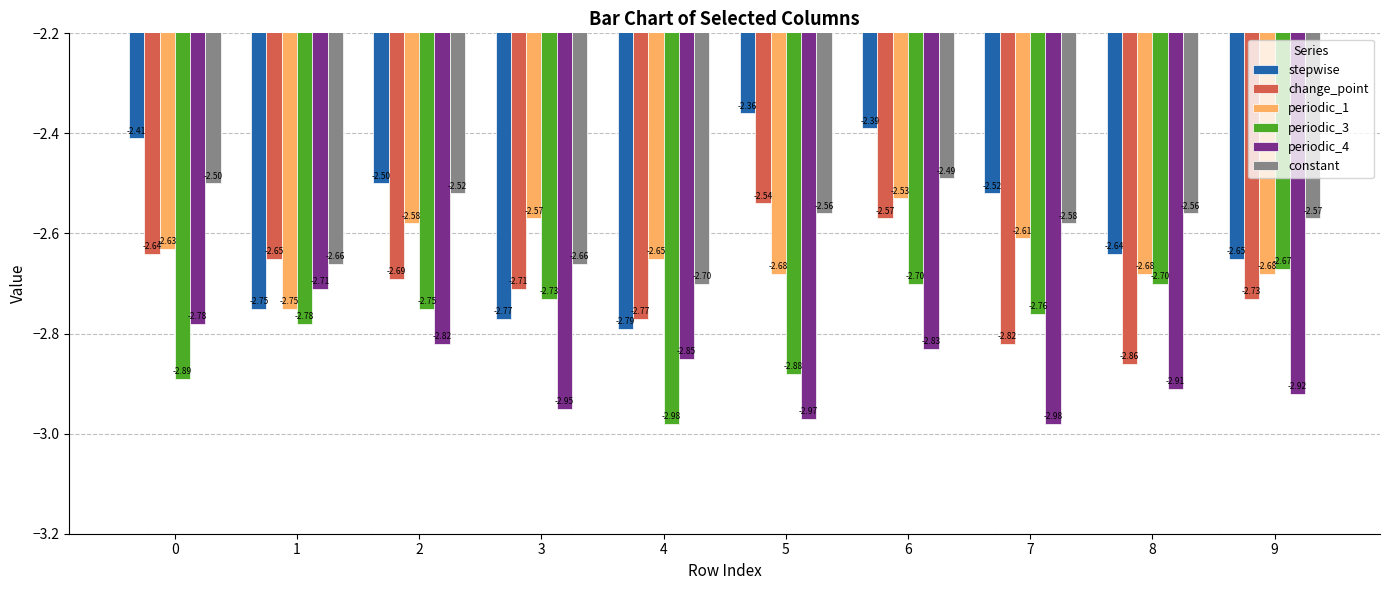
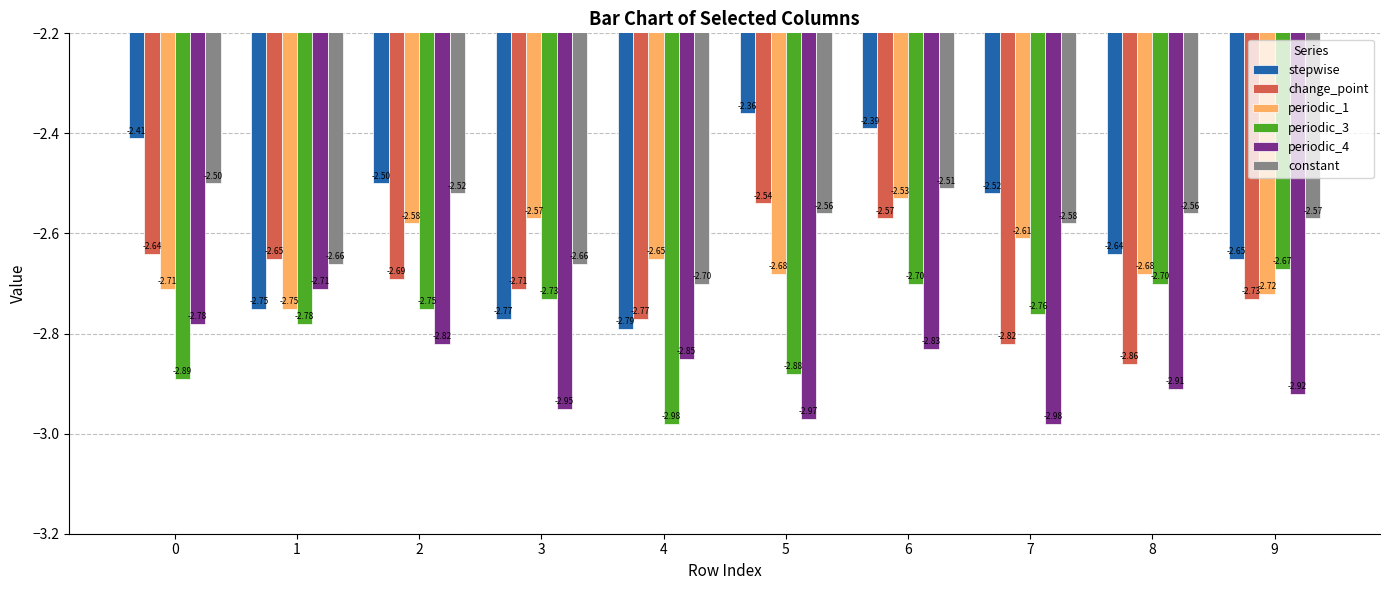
periodic_1, 0: -2.63 -> -2.71
constant, 6: -2.49 -> -2.51
periodic_1, 9: -2.68 -> -2.72
